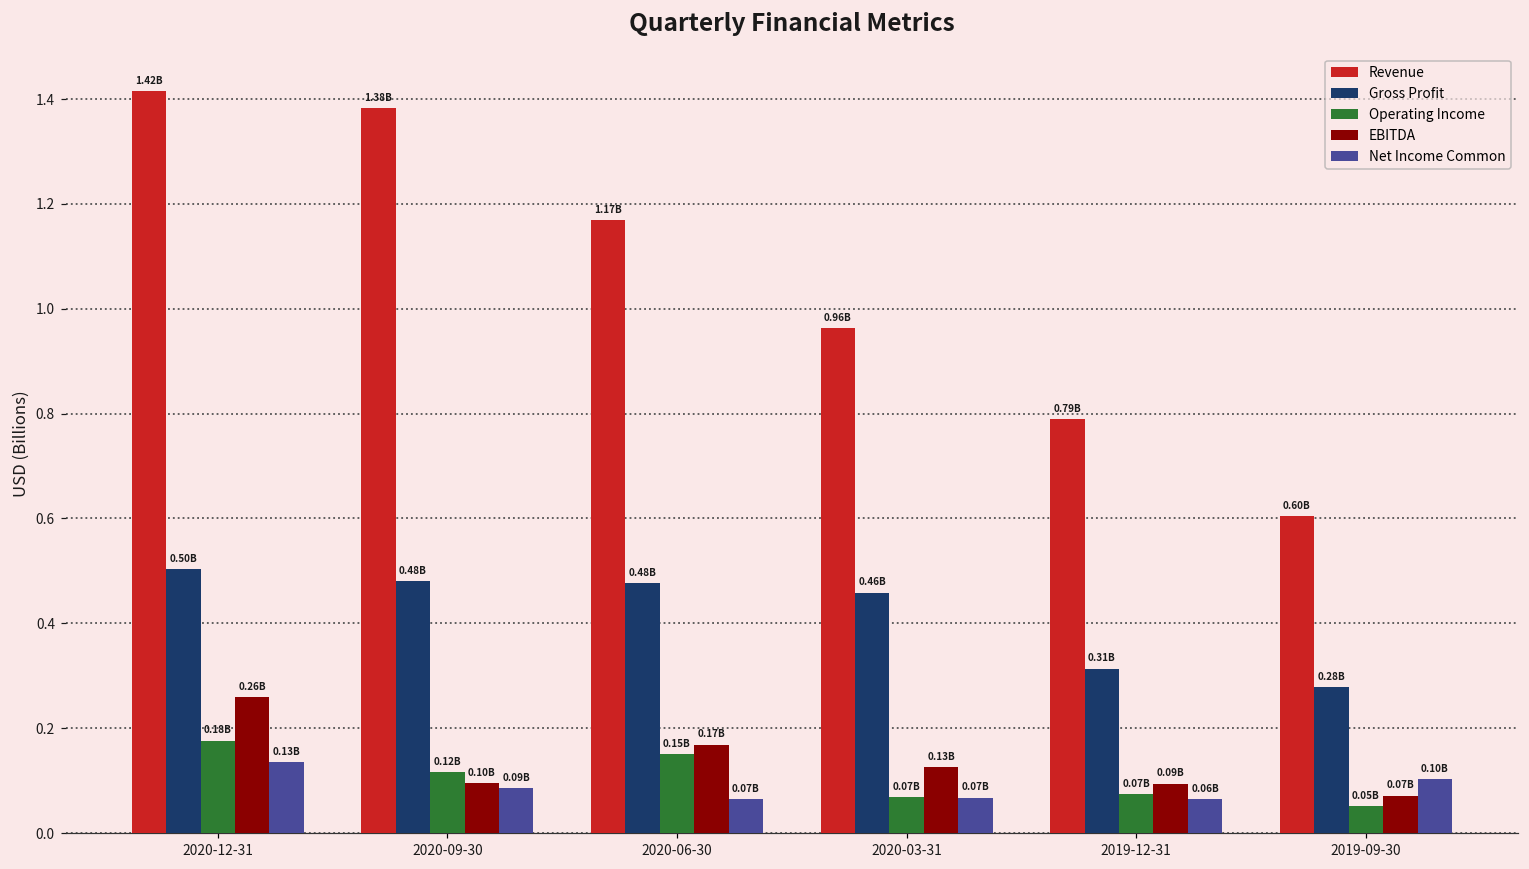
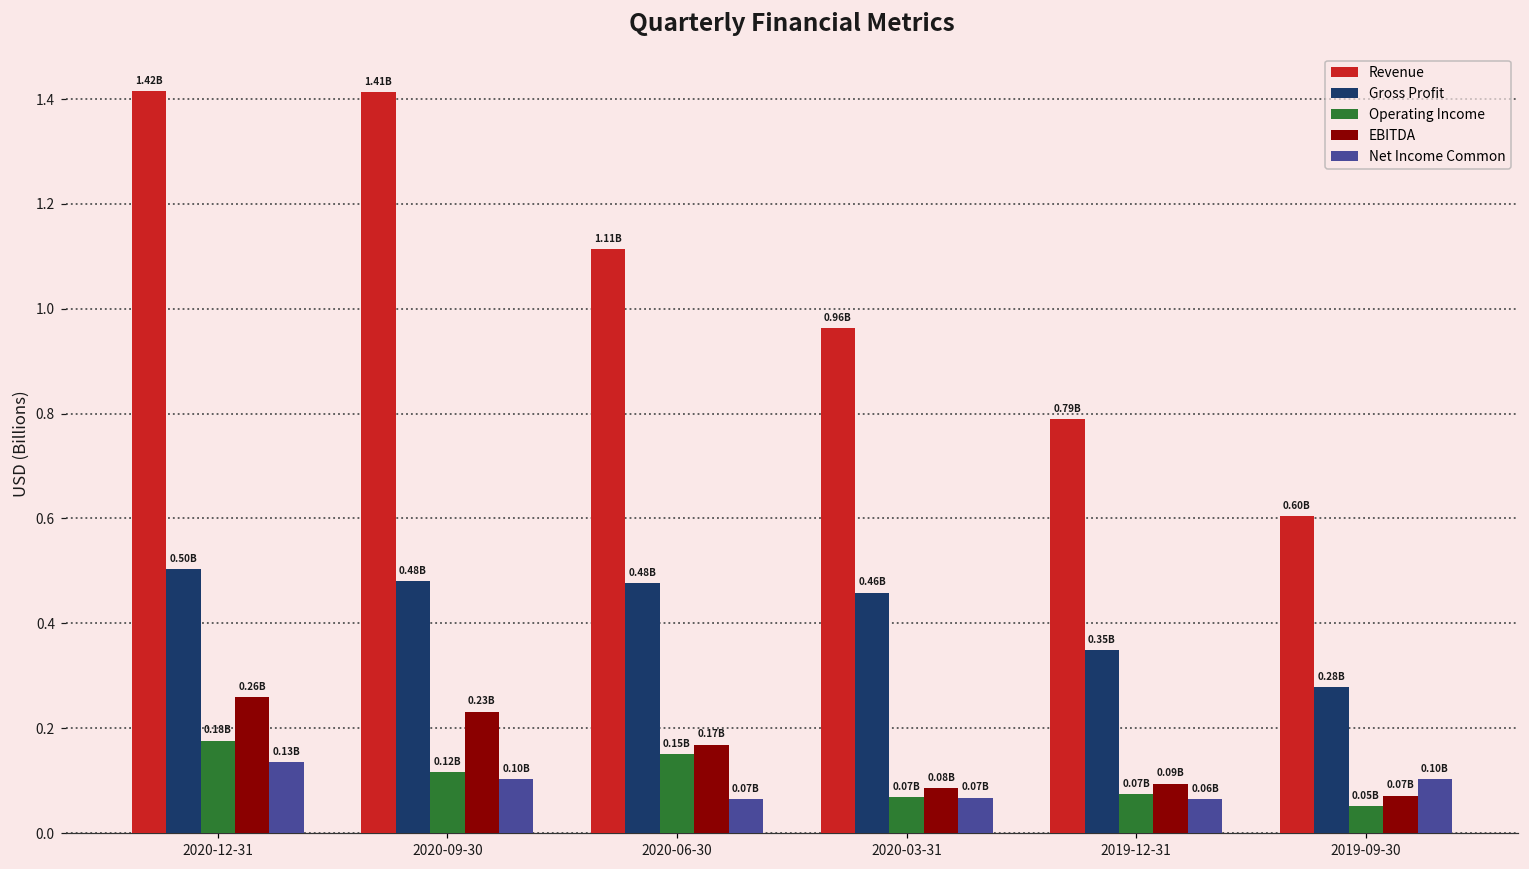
Revenue, 2020-09-30: 1.38B -> 1.41B
EBITDA, 2020-09-30: 0.10B -> 0.23B
Net Income Common, 2020-09-30: 0.09B -> 0.10B
Revenue, 2020-06-30: 1.17B -> 1.11B
EBITDA, 2020-03-31: 0.13B -> 0.08B
Gross Profit, 2019-12-31: 0.31B -> 0.35B
